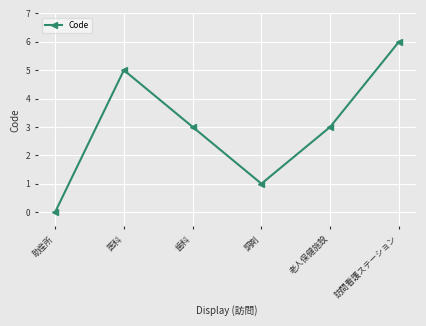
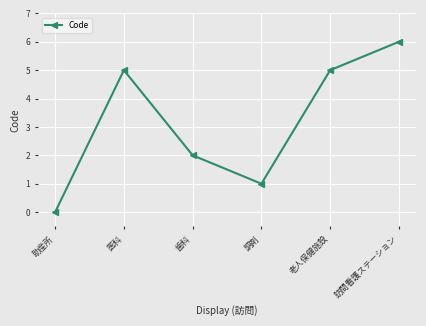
歯科: 3 -> 2
老人保健施設: 3 -> 5
